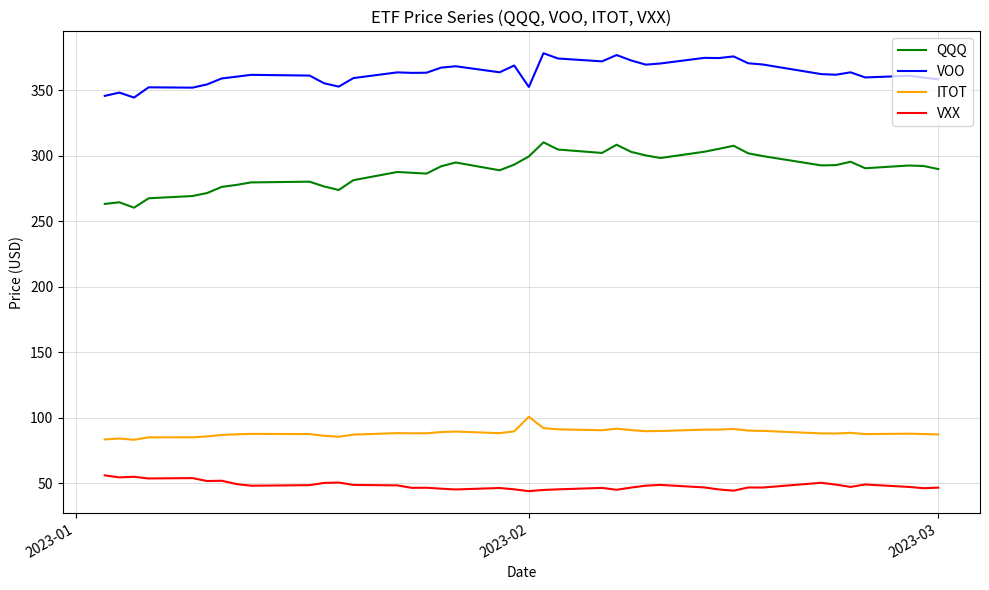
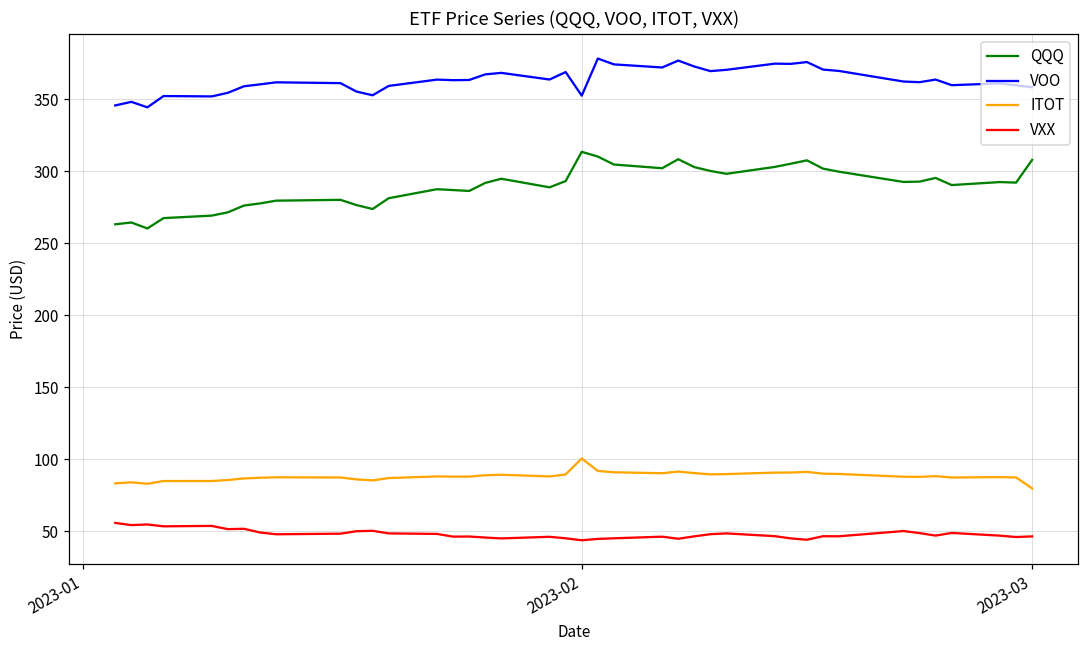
QQQ, 2023-02: 300 -> 314
QQQ, 2023-03: 290 -> 308
ITOT, 2023-03: 87 -> 80
